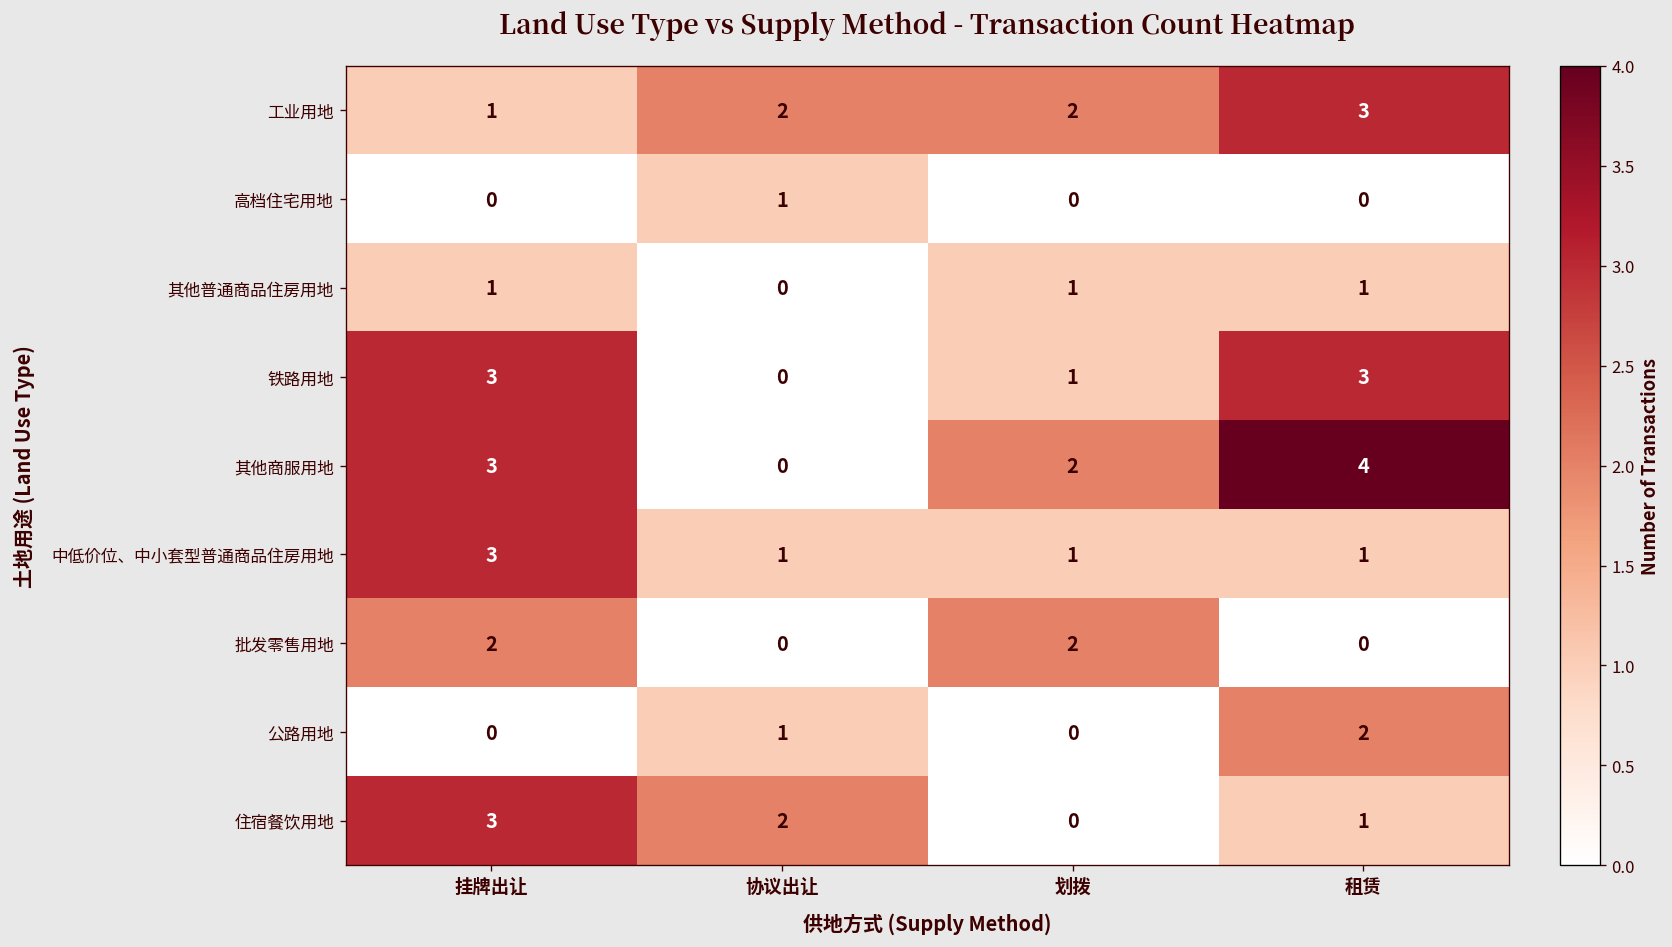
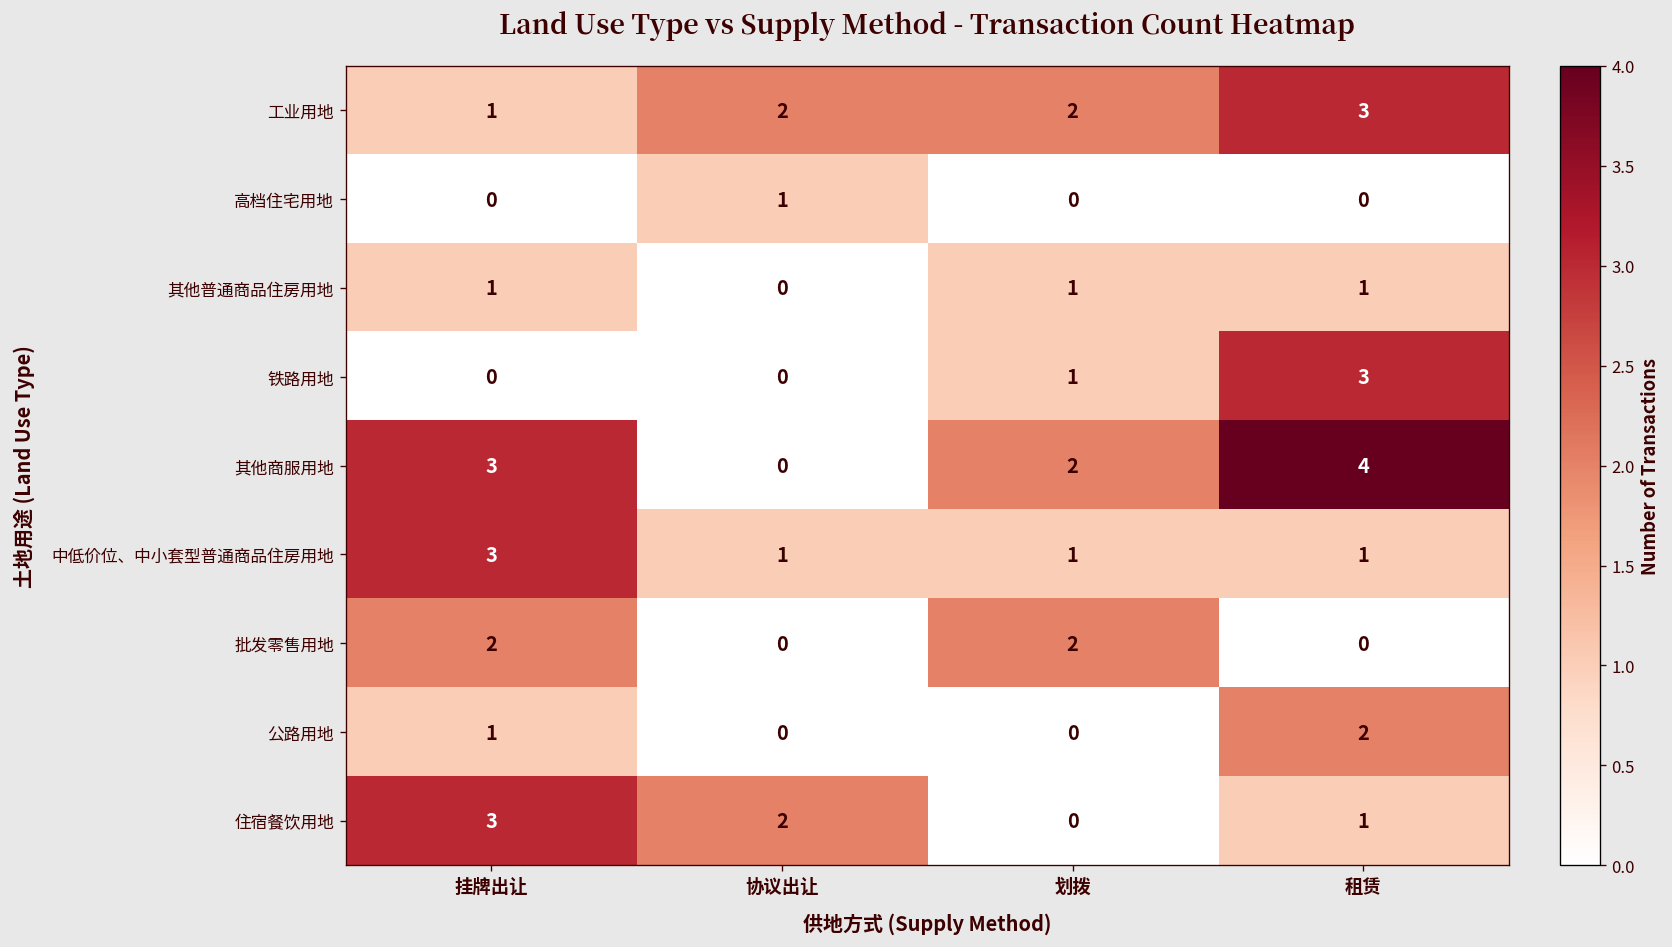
铁路用地, 挂牌出让: 3 -> 0
公路用地, 挂牌出让: 0 -> 1
公路用地, 协议出让: 1 -> 0
